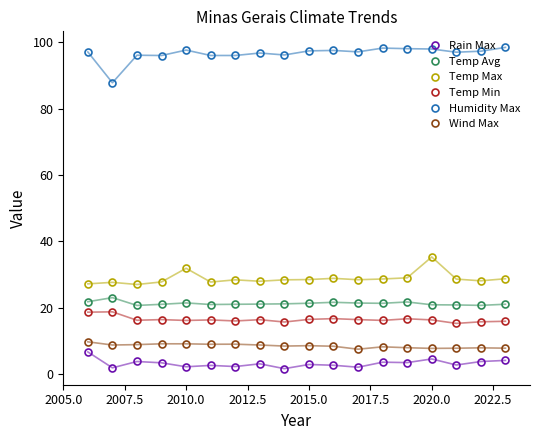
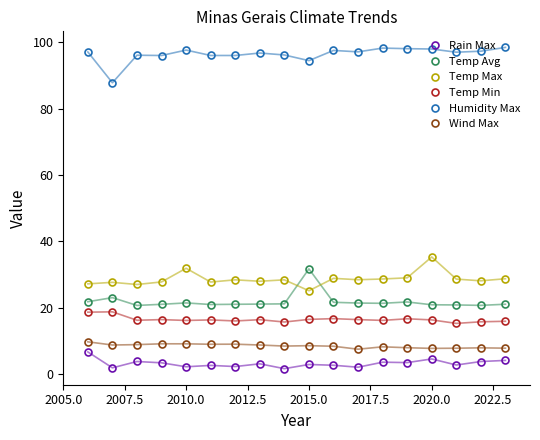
Temp Avg, 2015.0: 21 -> 32
Temp Max, 2015.0: 28 -> 25
Humidity Max, 2015.0: 97 -> 95
